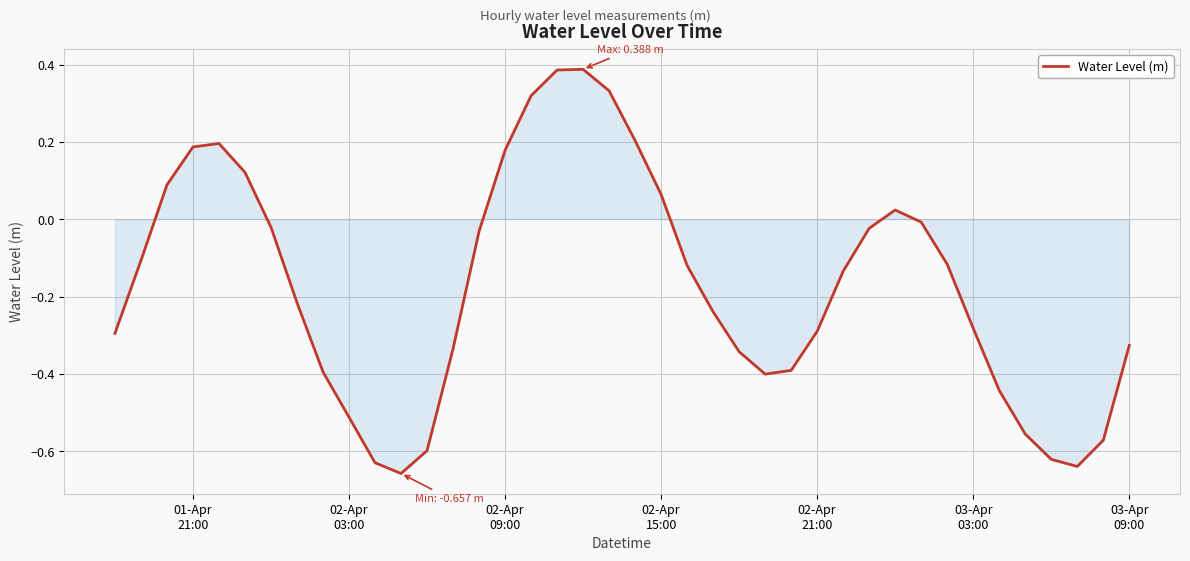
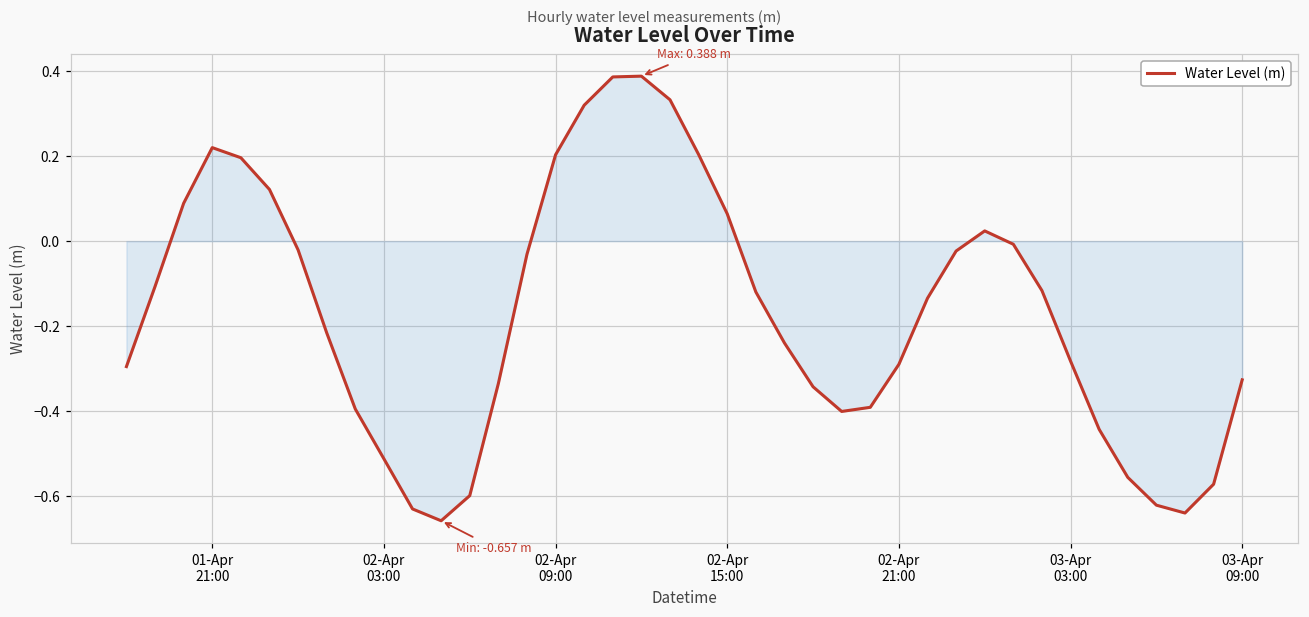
Water Level (m), 01-Apr 21:00: 0.19 -> 0.22
Water Level (m), 02-Apr 09:00: 0.18 -> 0.20
